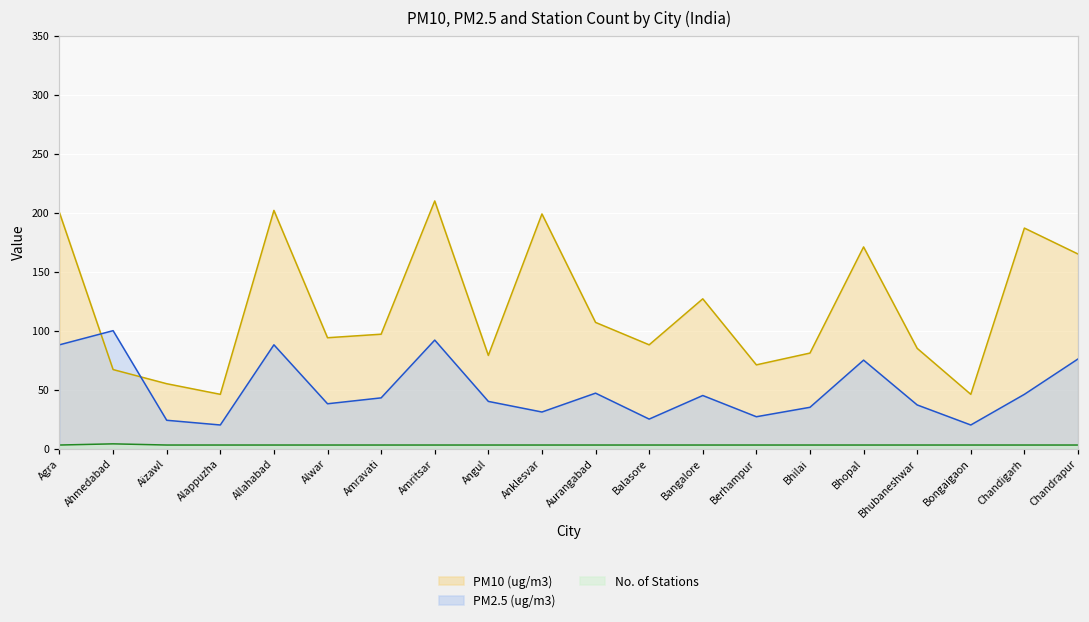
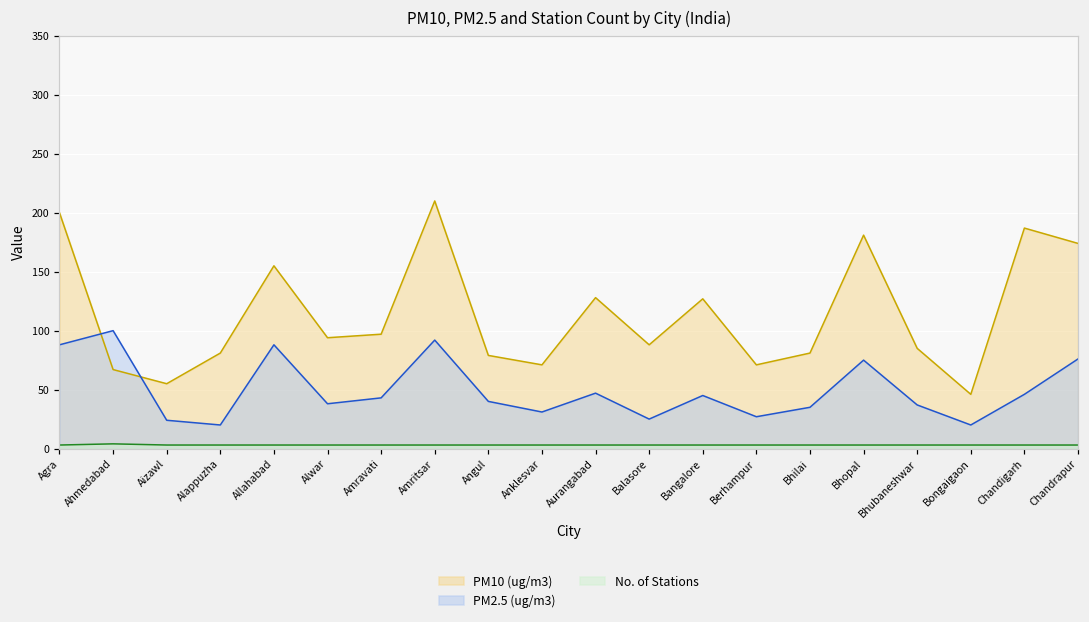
PM10 (ug/m3), Alappuzha: 46 -> 81
PM10 (ug/m3), Allahabad: 202 -> 155
PM10 (ug/m3), Anklesvar: 199 -> 71
PM10 (ug/m3), Aurangabad: 107 -> 128
PM10 (ug/m3), Bhopal: 171 -> 181
PM10 (ug/m3), Chandrapur: 165 -> 174
